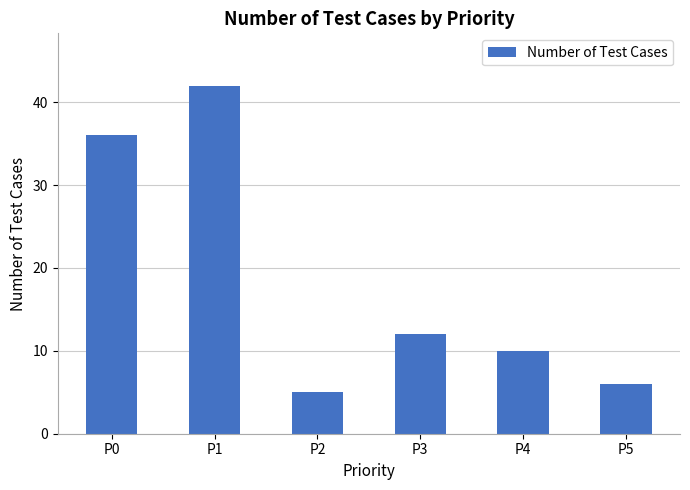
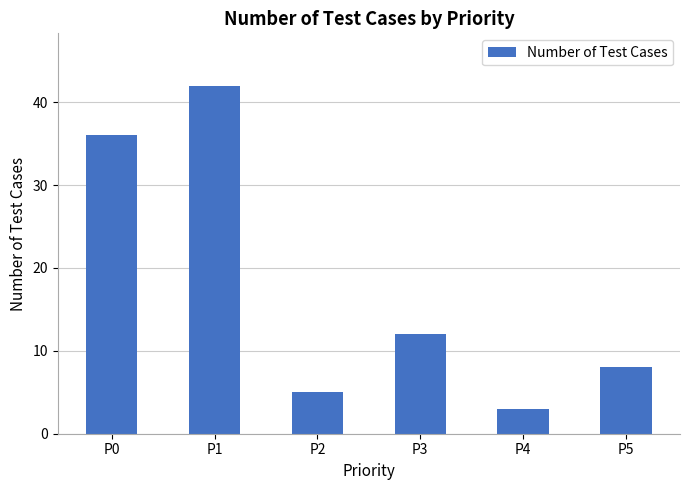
P4: 10 -> 3
P5: 6 -> 8
